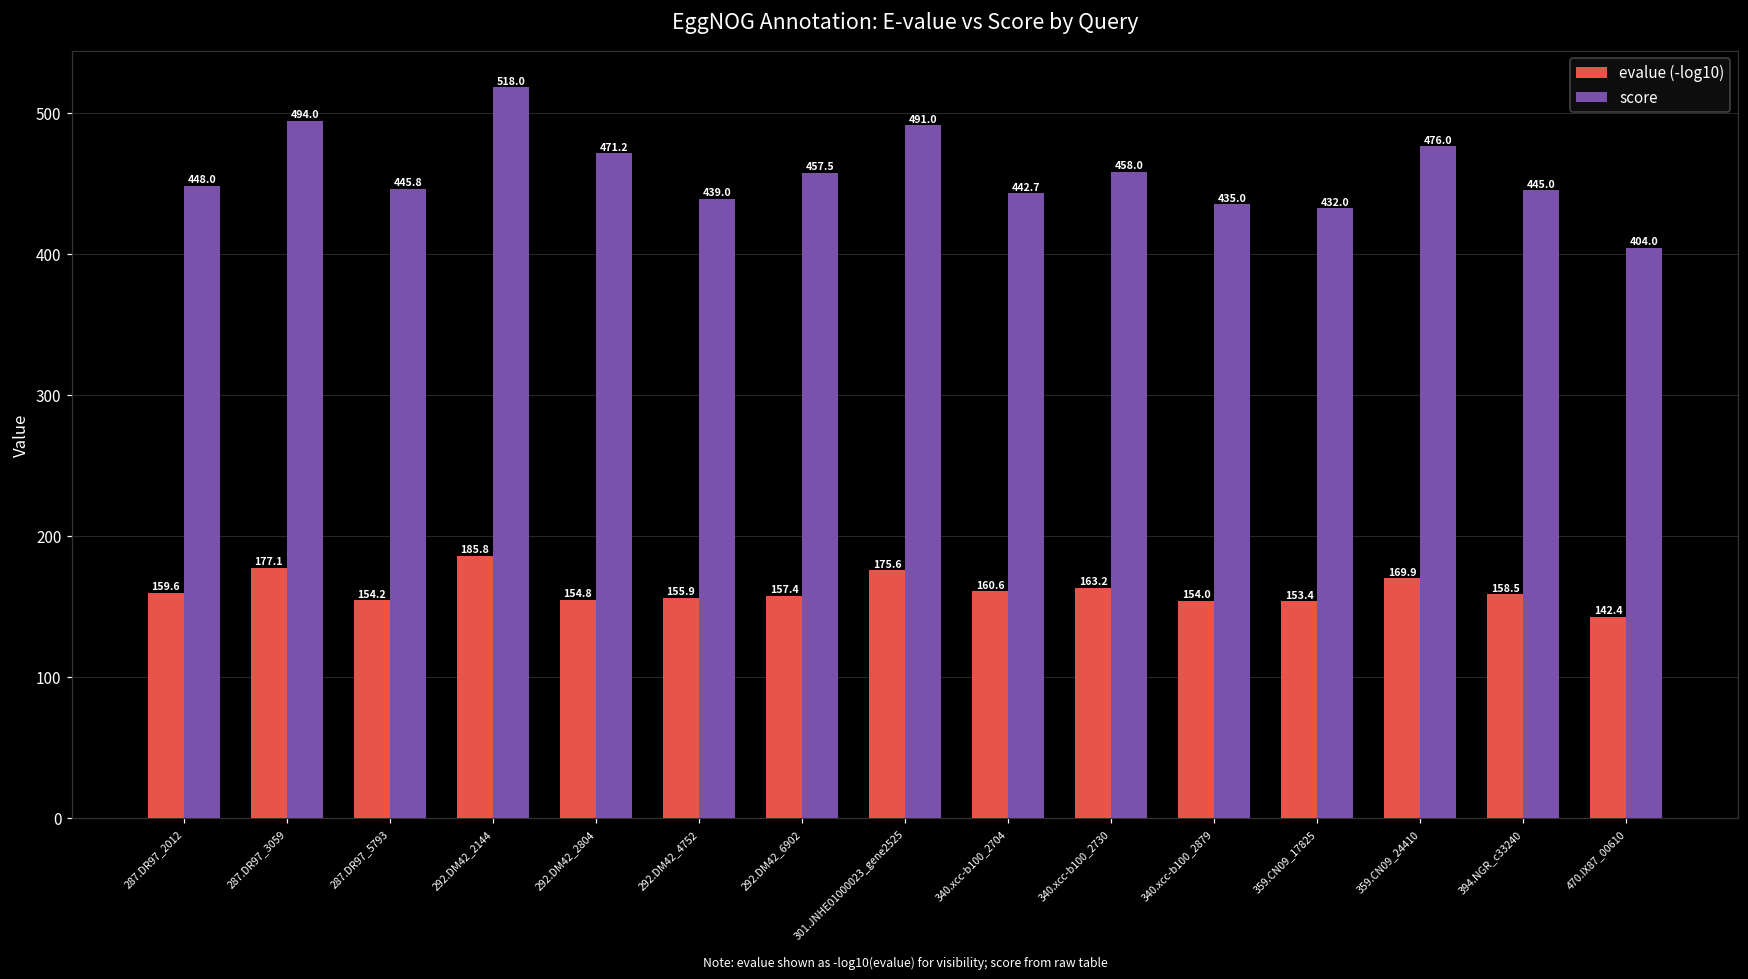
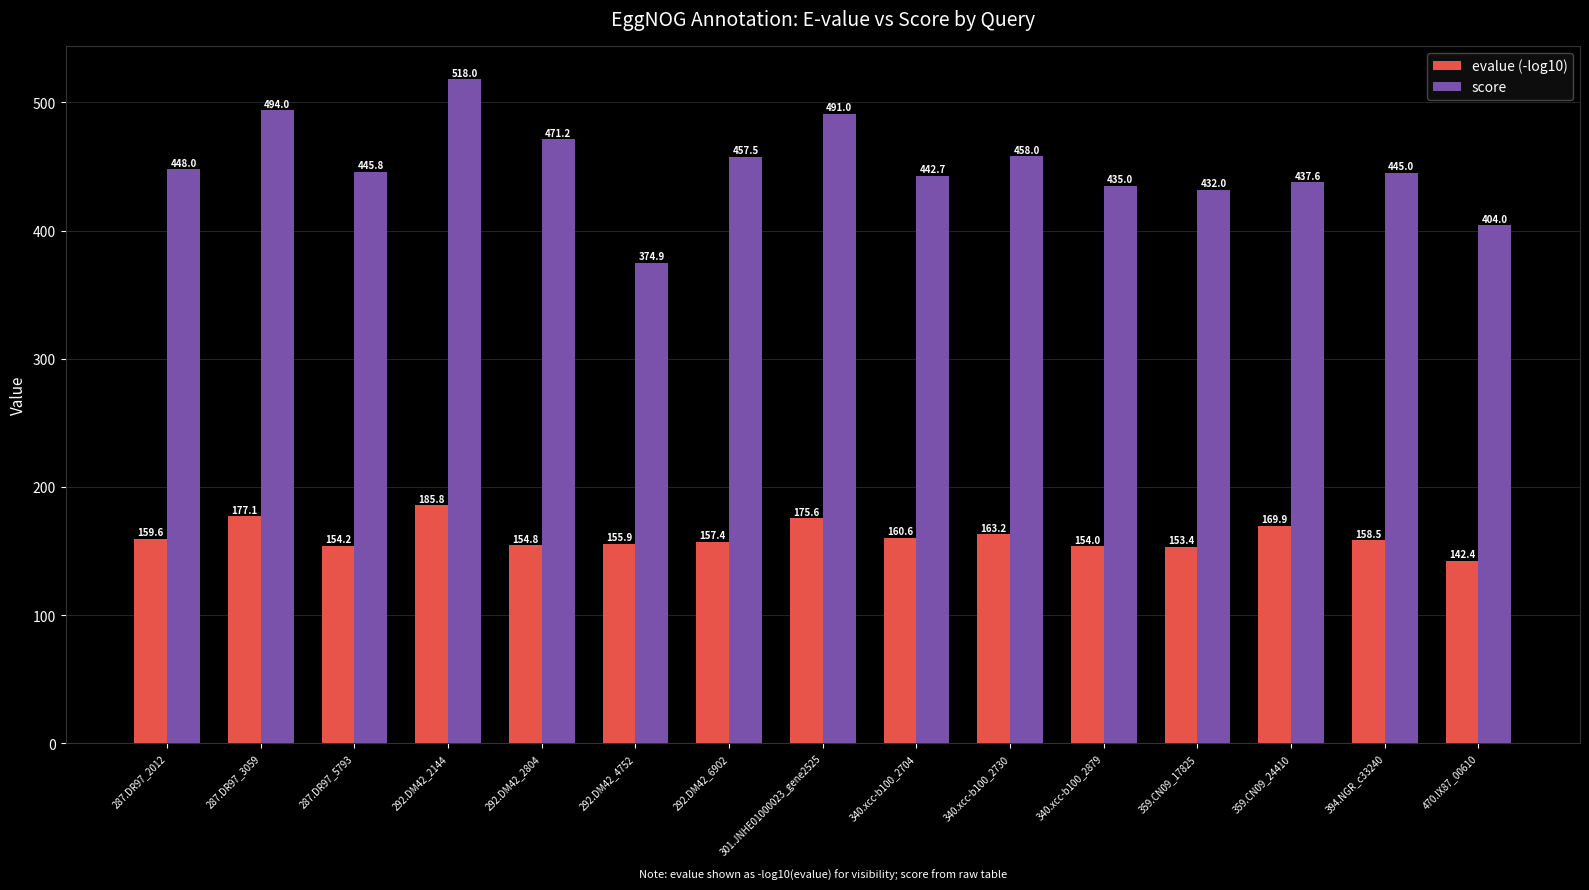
score, 292.DM42_4752: 439.0 -> 374.9
score, 359.CN09_24410: 476.0 -> 437.6
